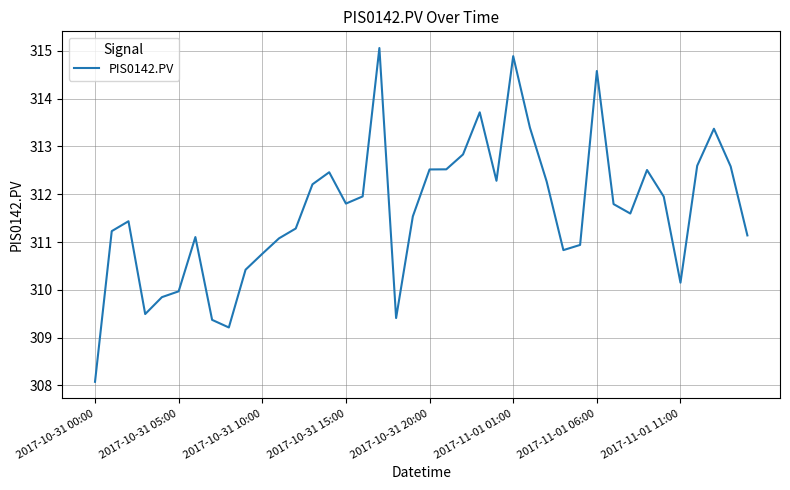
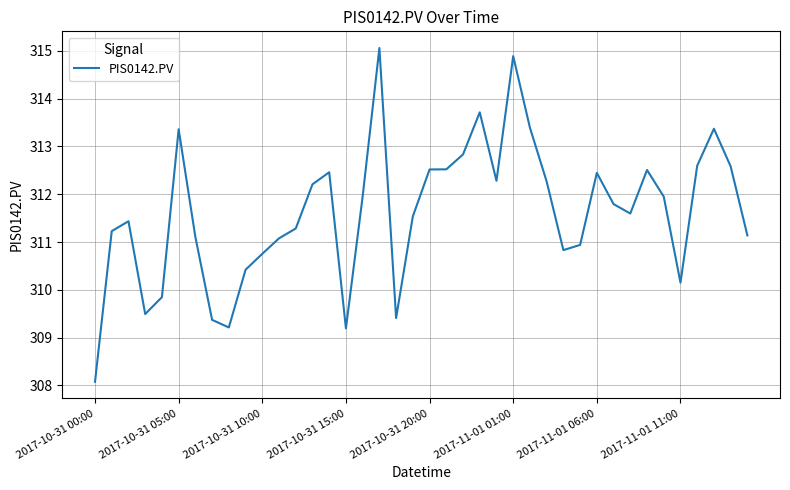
2017-10-31 05:00: 310.0 -> 313.4
2017-10-31 15:00: 311.8 -> 309.2
2017-11-01 06:00: 314.6 -> 312.4
